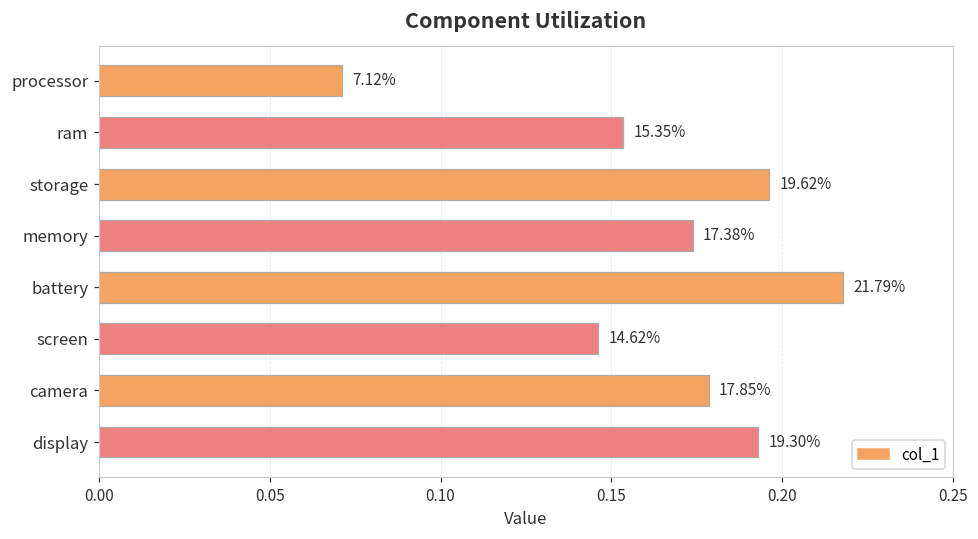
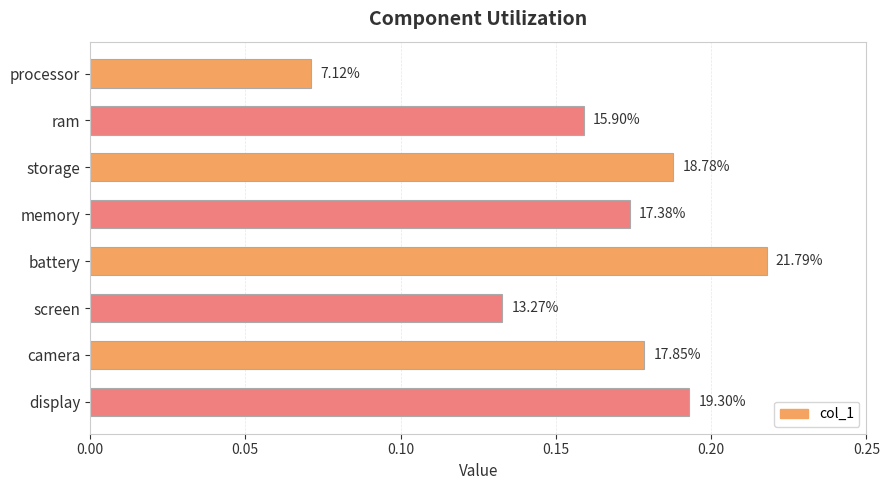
ram: 15.35% -> 15.90%
storage: 19.62% -> 18.78%
screen: 14.62% -> 13.27%
